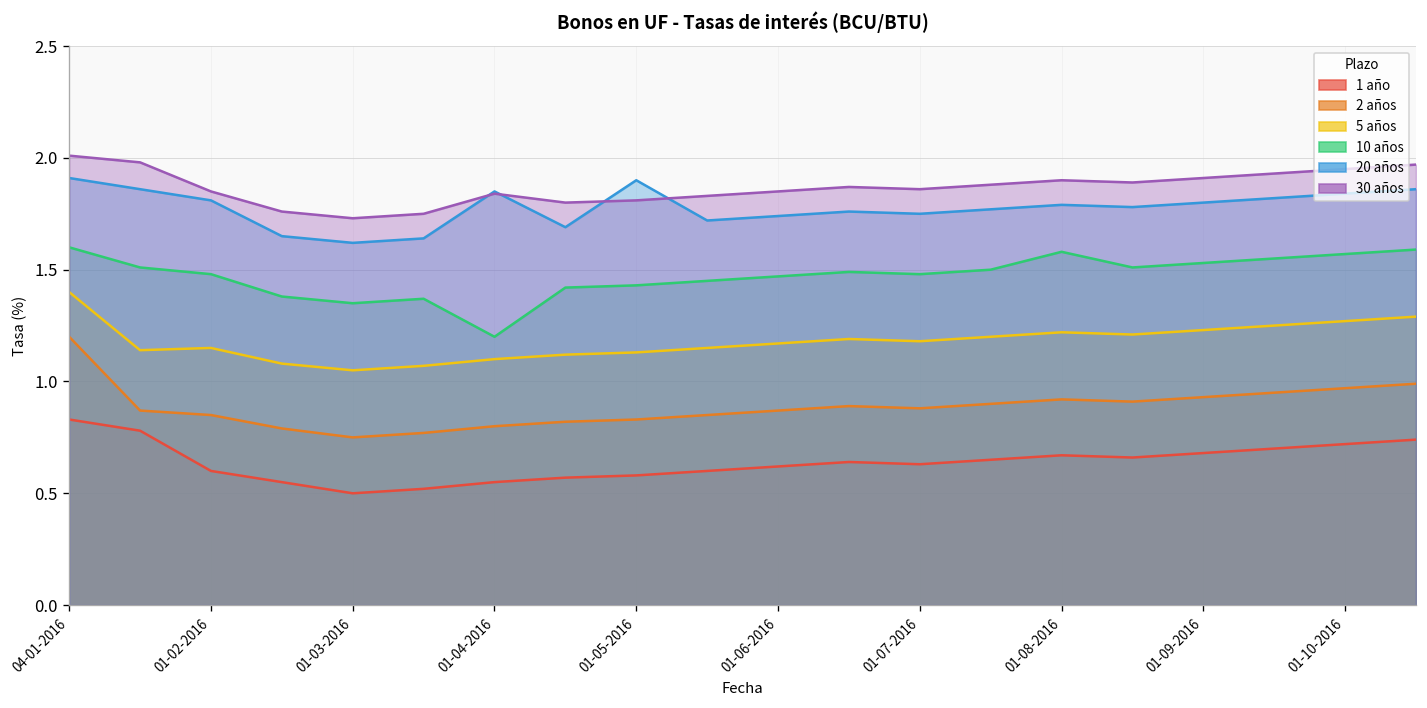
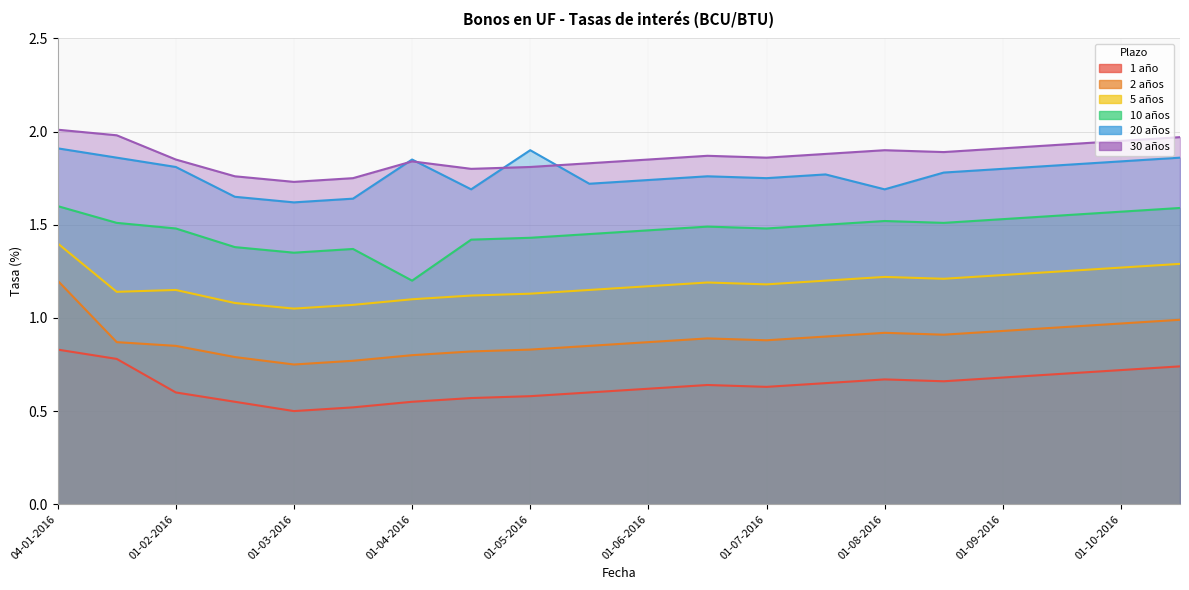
10 años, 01-08-2016: 1.58 -> 1.52
20 años, 01-08-2016: 1.79 -> 1.69
